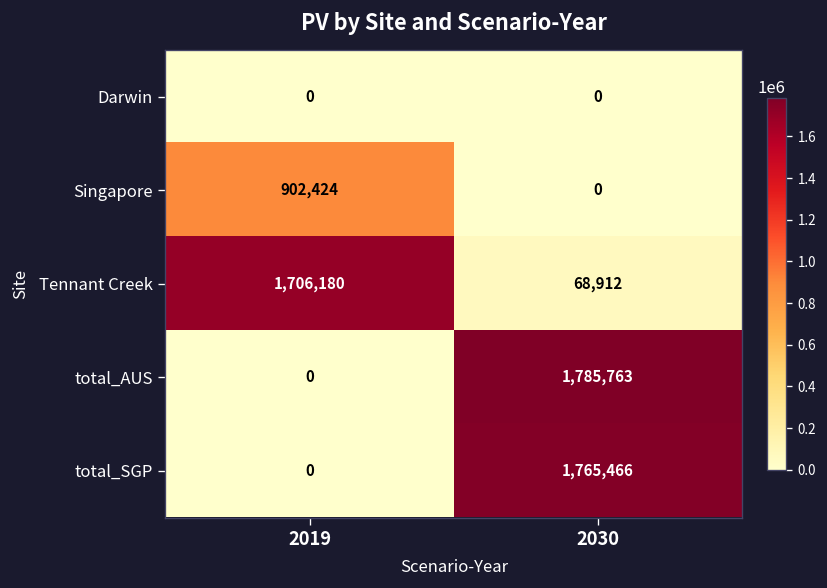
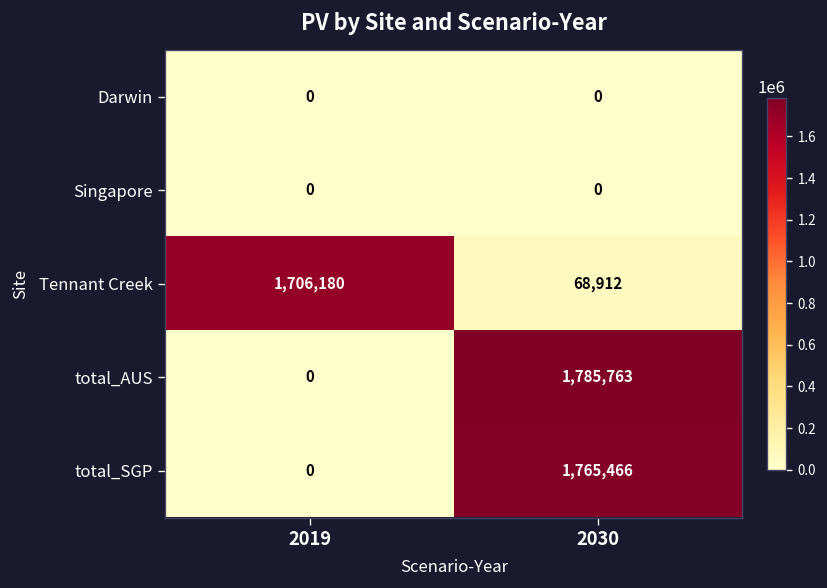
Singapore, 2019: 902,424 -> 0
